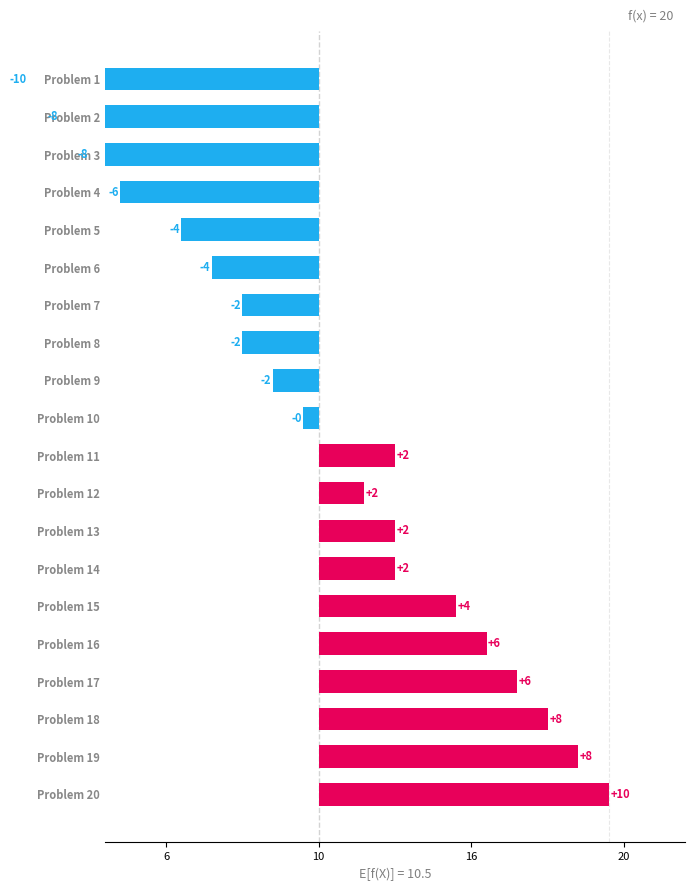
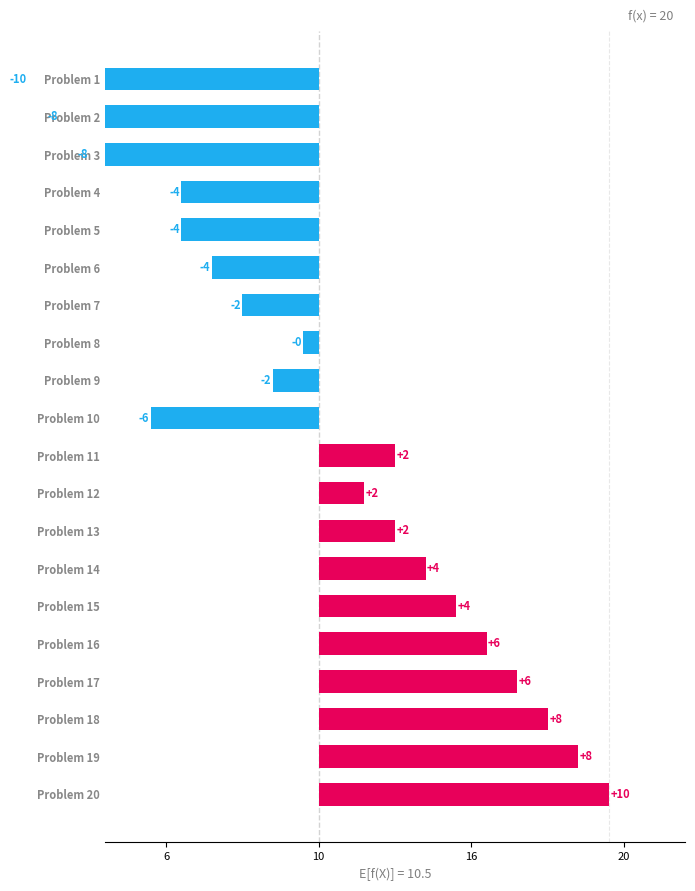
Problem 4: -6 -> -4
Problem 8: -2 -> -0
Problem 10: -0 -> -6
Problem 14: +2 -> +4
